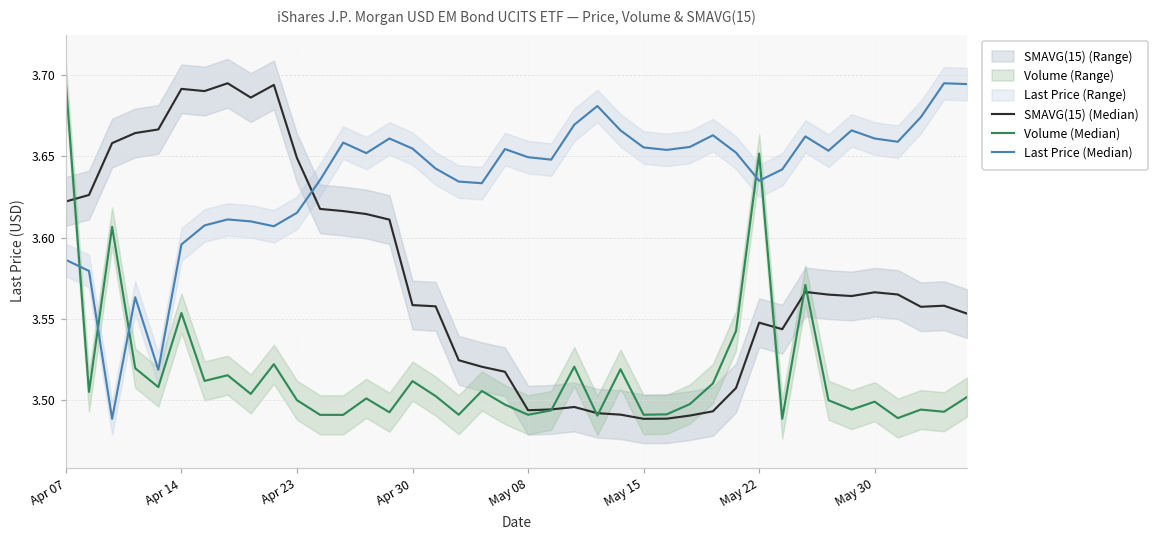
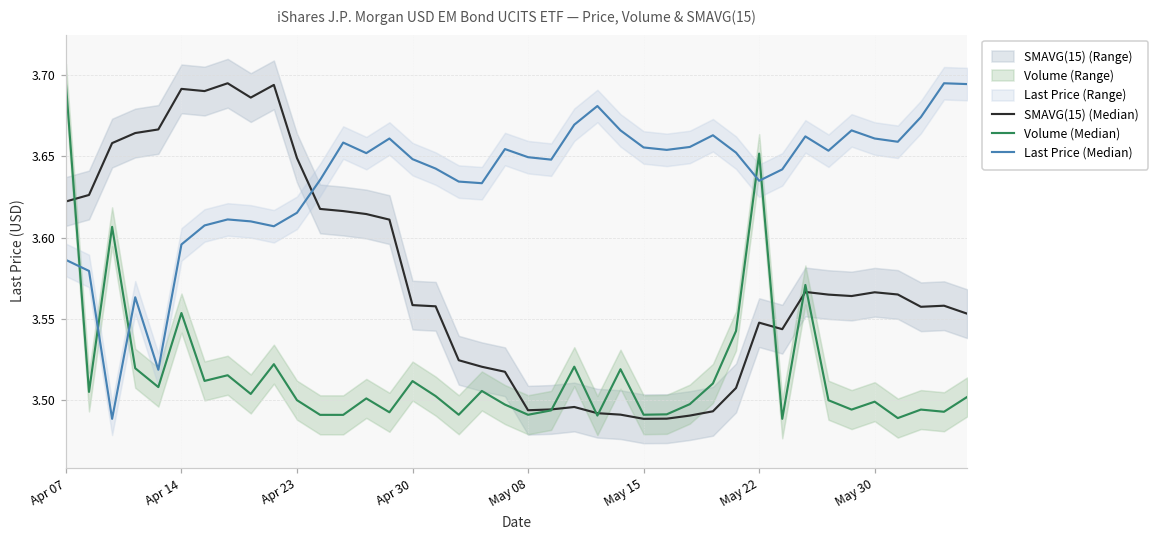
Last Price (Median), Apr 30: 3.655 -> 3.648
